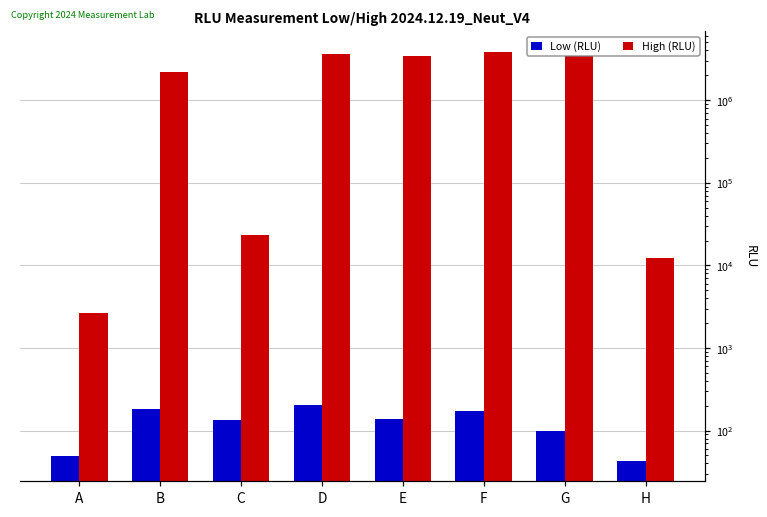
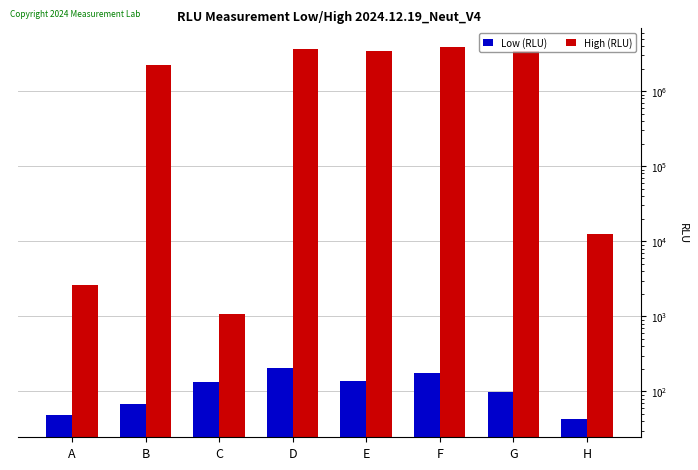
Low (RLU), B: 180 -> 70
High (RLU), C: 23000 -> 1100
